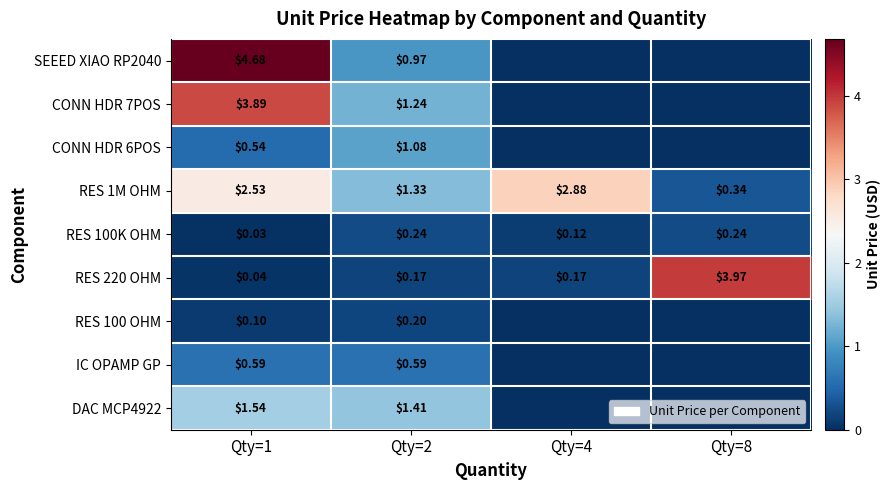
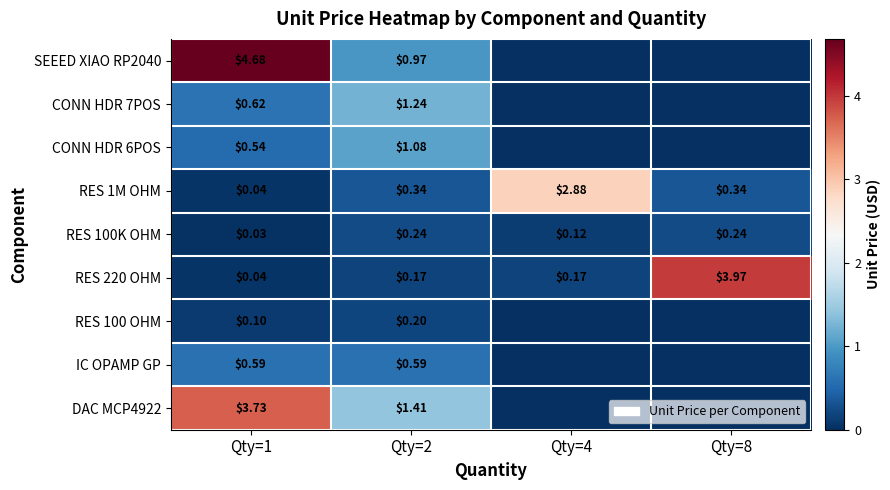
CONN HDR 7POS, Qty=1: $3.89 -> $0.62
RES 1M OHM, Qty=1: $2.53 -> $0.04
RES 1M OHM, Qty=2: $1.33 -> $0.34
DAC MCP4922, Qty=1: $1.54 -> $3.73
